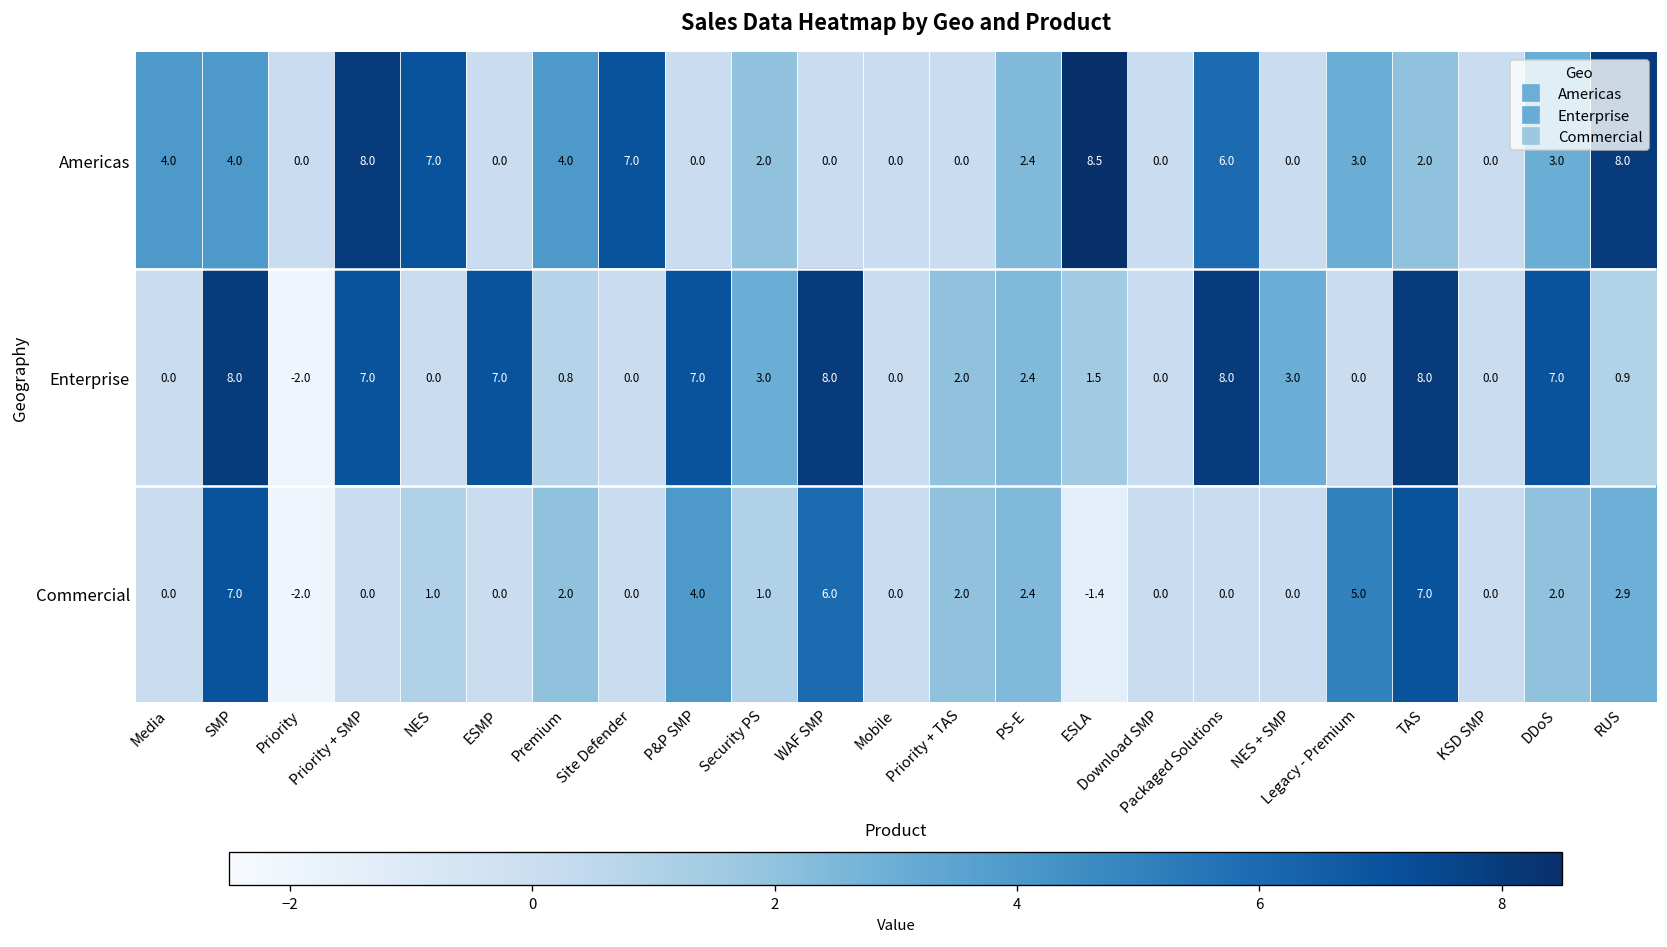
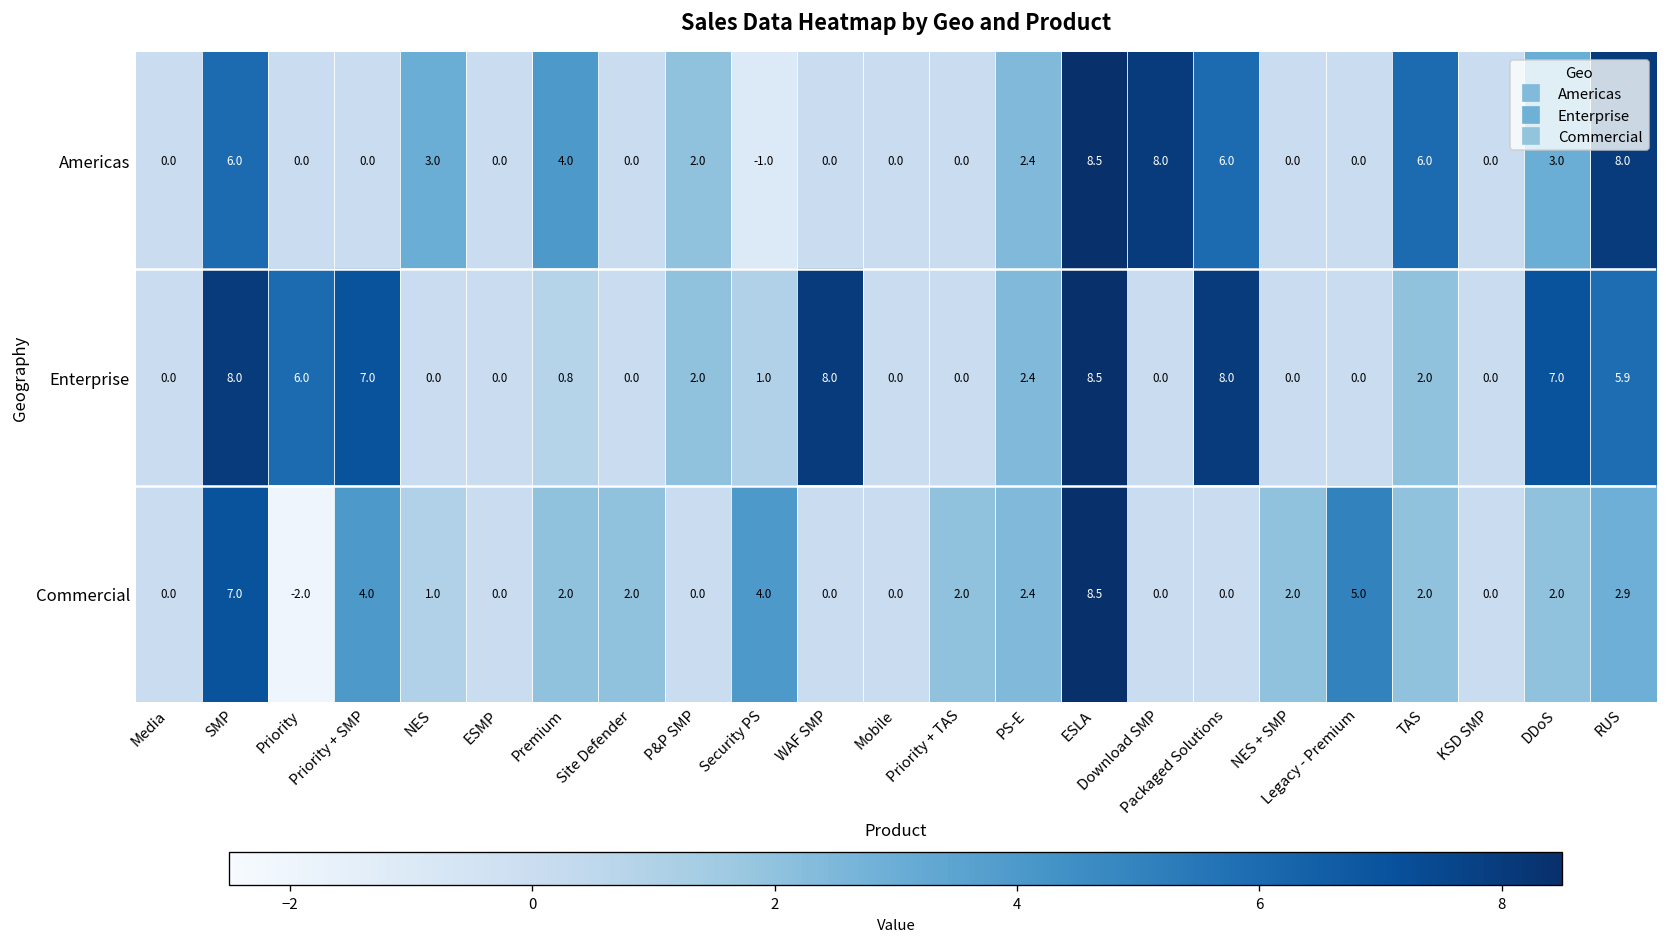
Americas, Media: 4.0 -> 0.0
Americas, SMP: 4.0 -> 6.0
Americas, Priority + SMP: 8.0 -> 0.0
Americas, NES: 7.0 -> 3.0
Americas, Site Defender: 7.0 -> 0.0
Americas, P&P SMP: 0.0 -> 2.0
Americas, Security PS: 2.0 -> -1.0
Americas, Download SMP: 0.0 -> 8.0
Americas, Legacy - Premium: 3.0 -> 0.0
Americas, TAS: 2.0 -> 6.0
Enterprise, Priority: -2.0 -> 6.0
Enterprise, ESMP: 7.0 -> 0.0
Enterprise, P&P SMP: 7.0 -> 2.0
Enterprise, Security PS: 3.0 -> 1.0
Enterprise, Priority + TAS: 2.0 -> 0.0
Enterprise, ESLA: 1.5 -> 8.5
Enterprise, NES + SMP: 3.0 -> 0.0
Enterprise, TAS: 8.0 -> 2.0
Enterprise, RUS: 0.9 -> 5.9
Commercial, Priority + SMP: 0.0 -> 4.0
Commercial, Site Defender: 0.0 -> 2.0
Commercial, P&P SMP: 4.0 -> 0.0
Commercial, Security PS: 1.0 -> 4.0
Commercial, WAF SMP: 6.0 -> 0.0
Commercial, ESLA: -1.4 -> 8.5
Commercial, NES + SMP: 0.0 -> 2.0
Commercial, TAS: 7.0 -> 2.0
